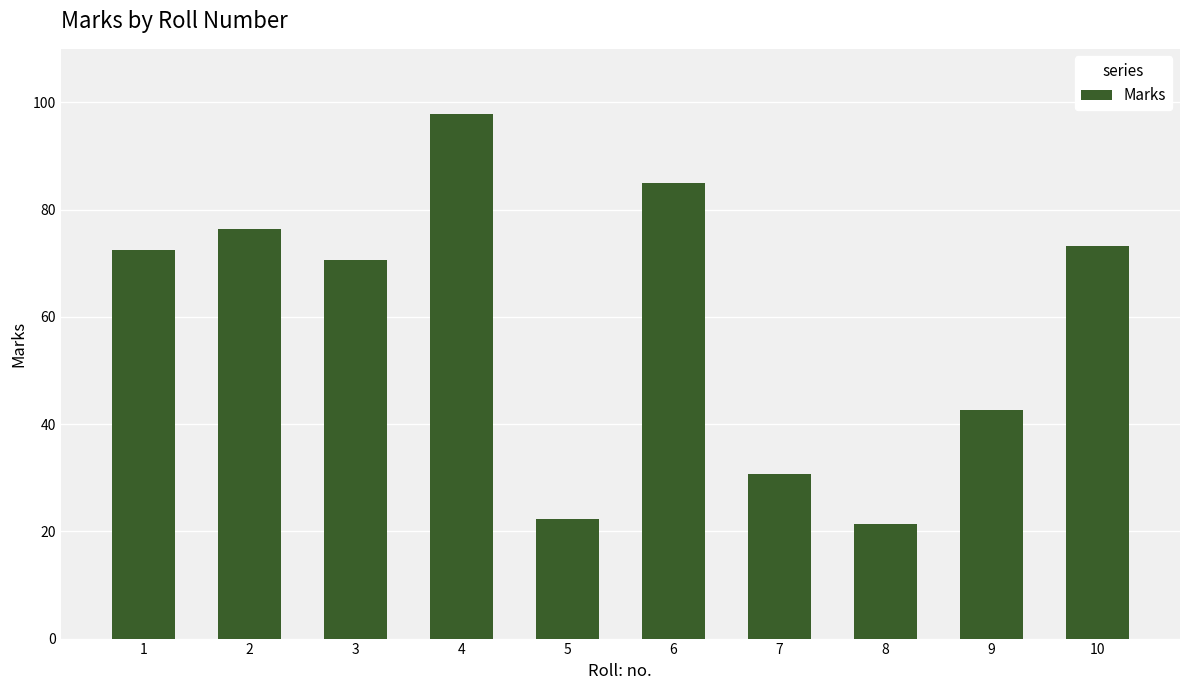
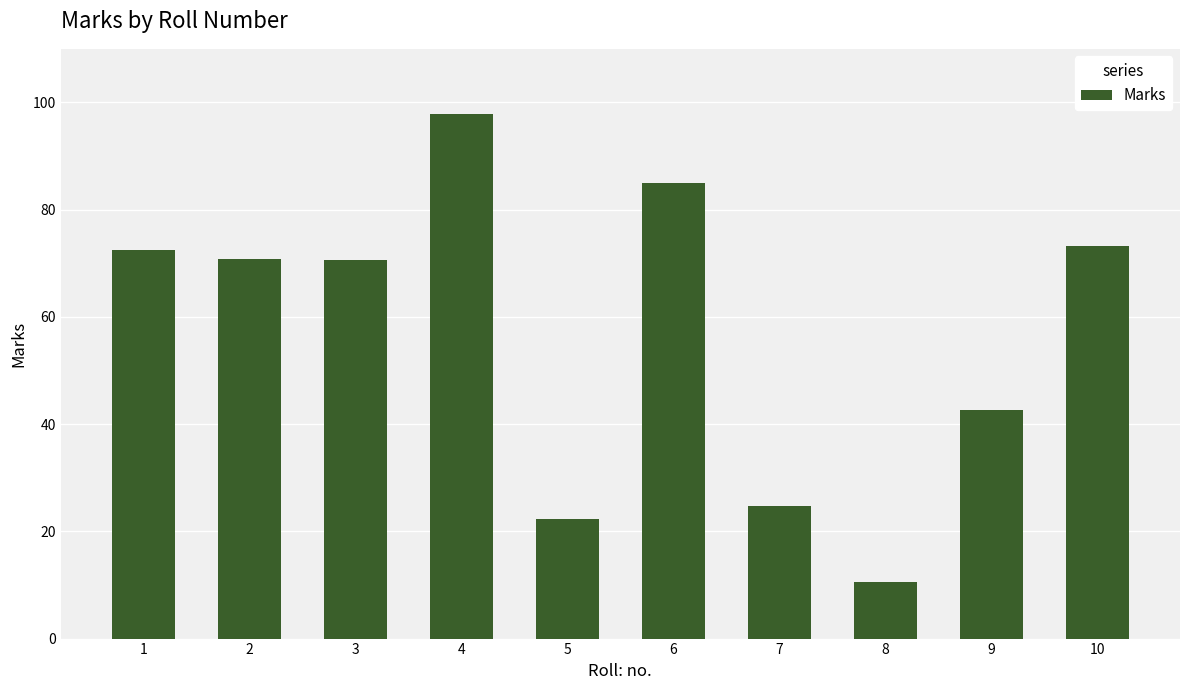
2: 76 -> 71
7: 31 -> 25
8: 21 -> 10
